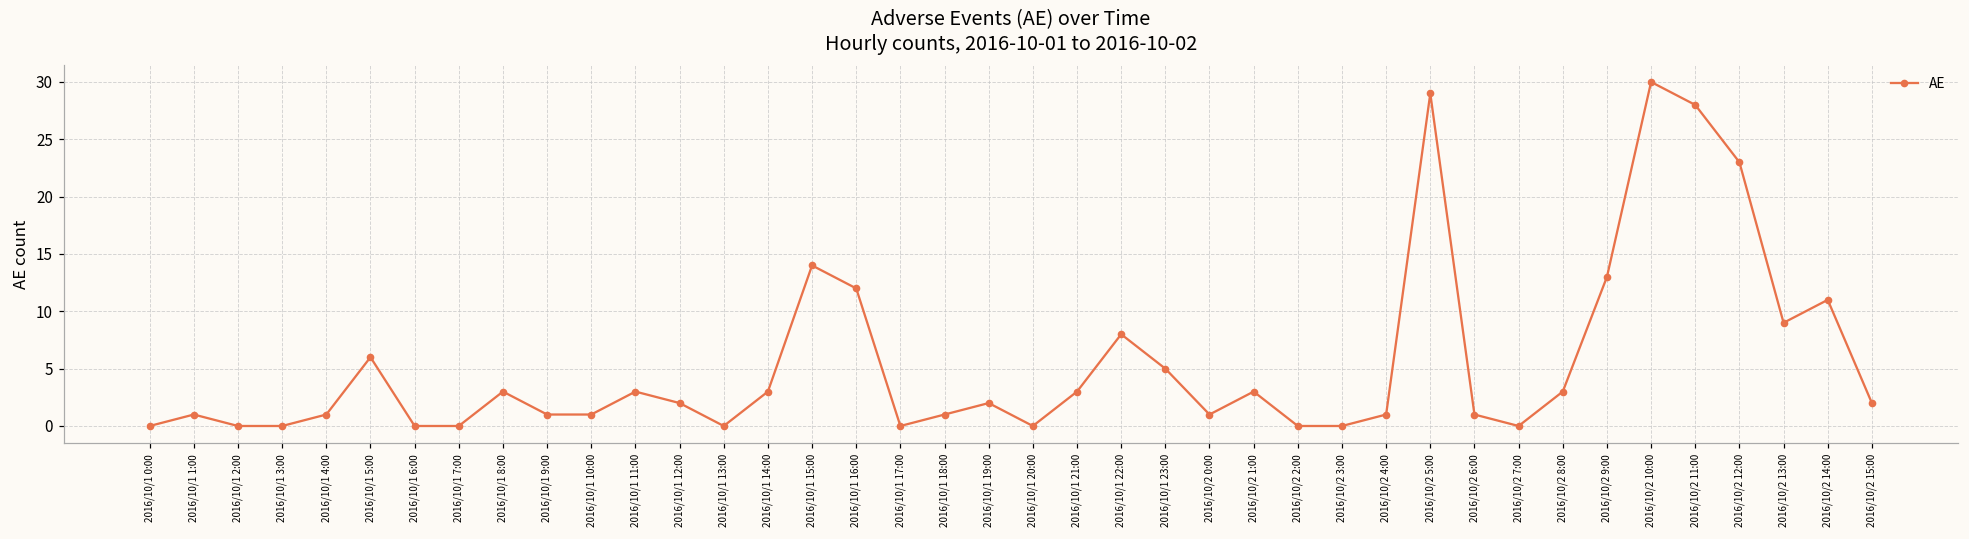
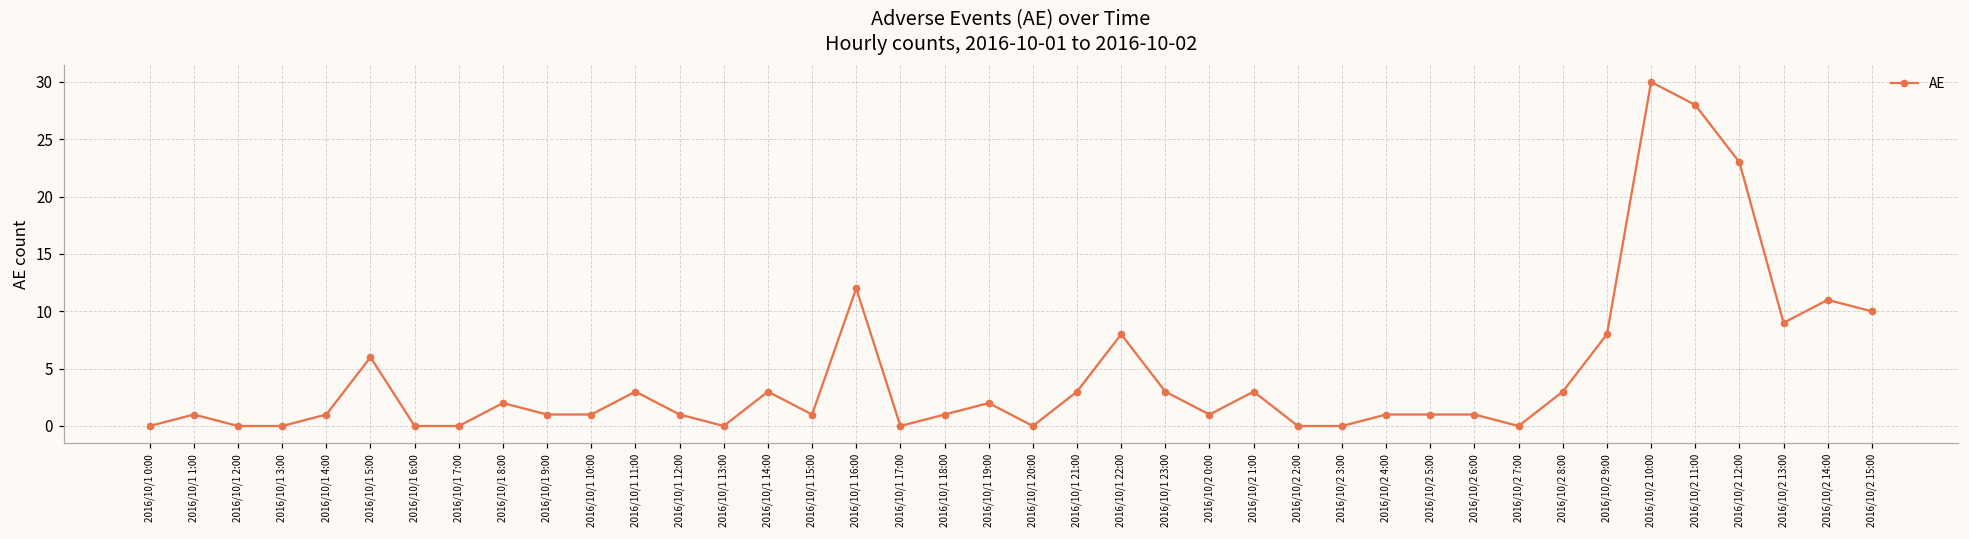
2016/10/1 8:00: 3 -> 2
2016/10/1 12:00: 2 -> 1
2016/10/1 15:00: 14 -> 1
2016/10/1 23:00: 5 -> 3
2016/10/2 5:00: 29 -> 1
2016/10/2 9:00: 13 -> 8
2016/10/2 15:00: 2 -> 10
